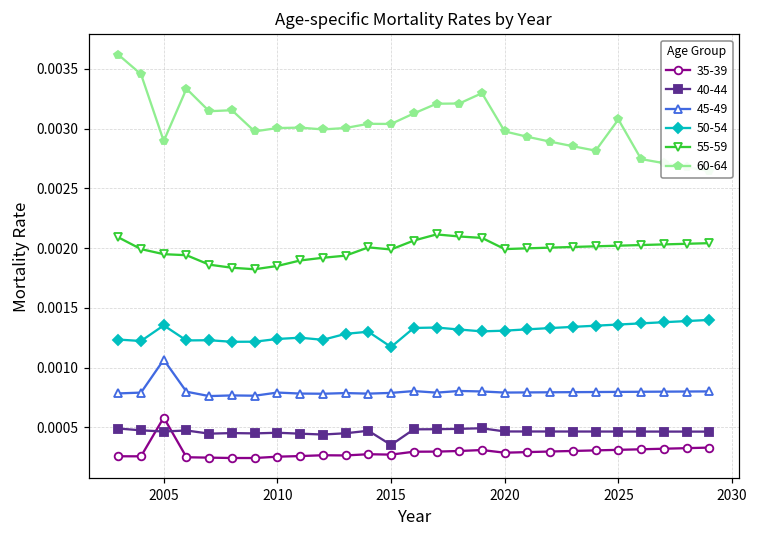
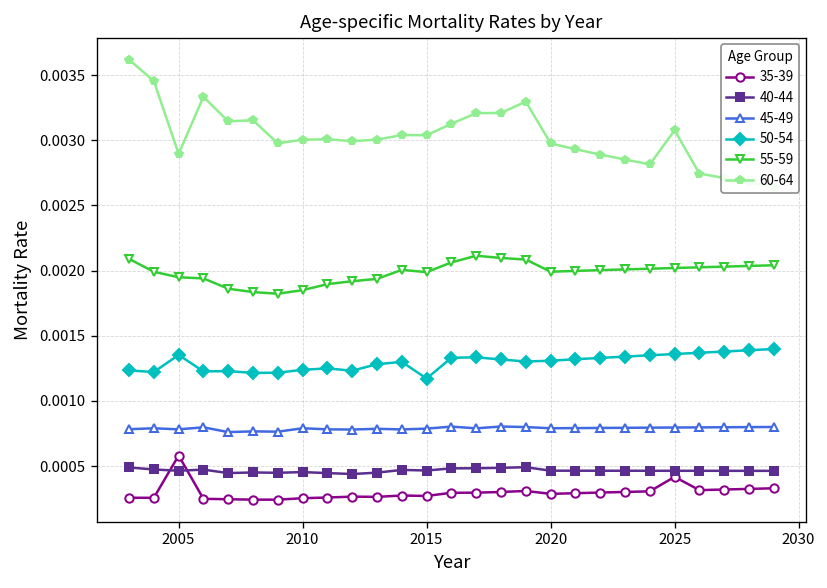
45-49, 2005: 0.00107 -> 0.00078
40-44, 2015: 0.00035 -> 0.00047
35-39, 2025: 0.00031 -> 0.00042
